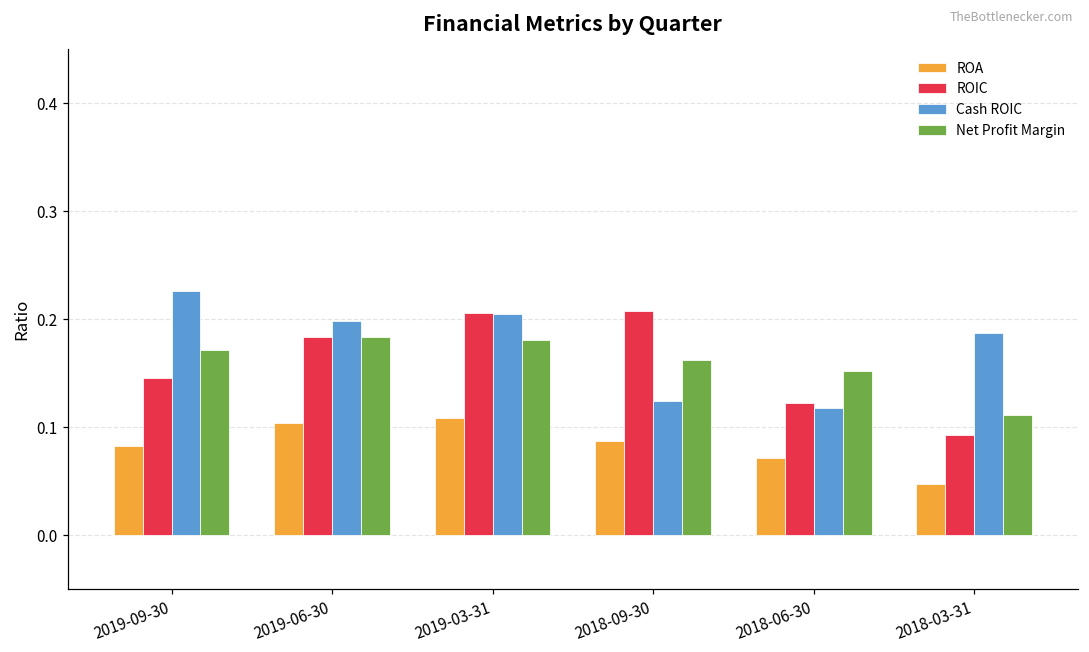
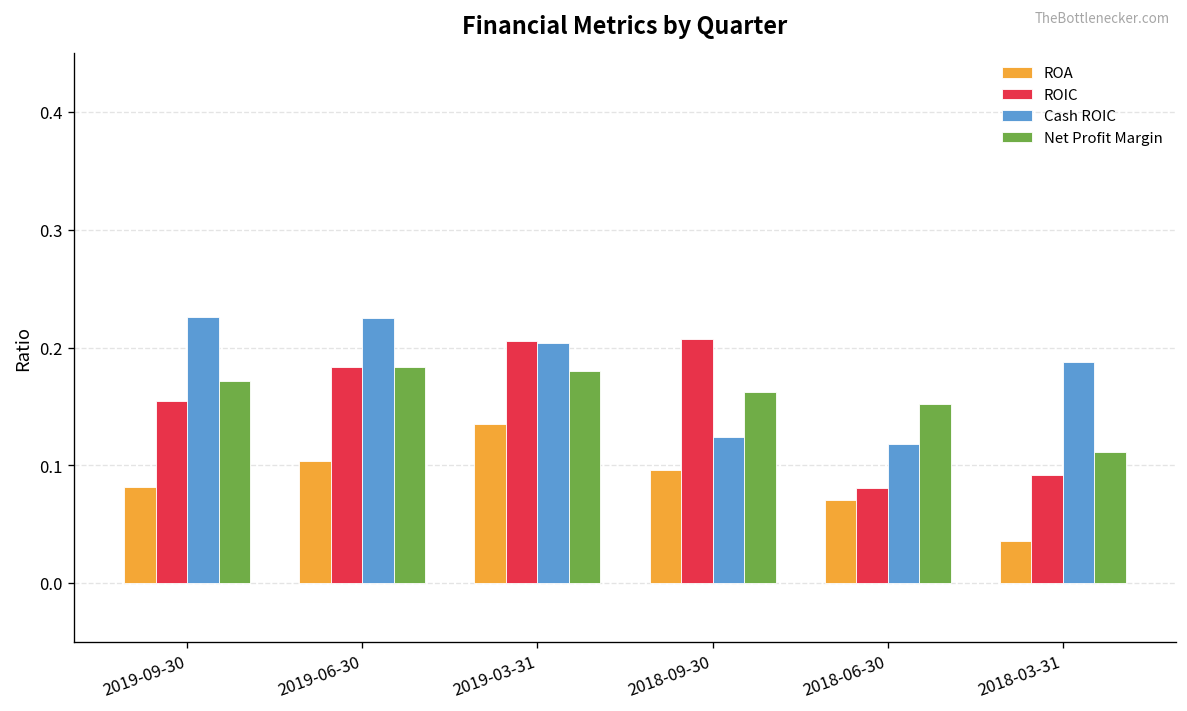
ROIC, 2019-09-30: 0.145 -> 0.154
Cash ROIC, 2019-06-30: 0.20 -> 0.23
ROA, 2019-03-31: 0.11 -> 0.14
ROA, 2018-09-30: 0.09 -> 0.10
ROIC, 2018-06-30: 0.12 -> 0.08
ROA, 2018-03-31: 0.05 -> 0.04
